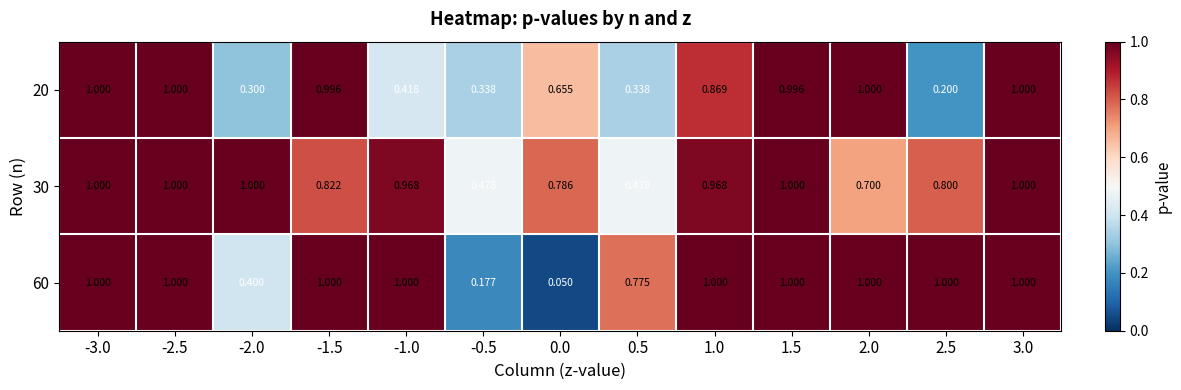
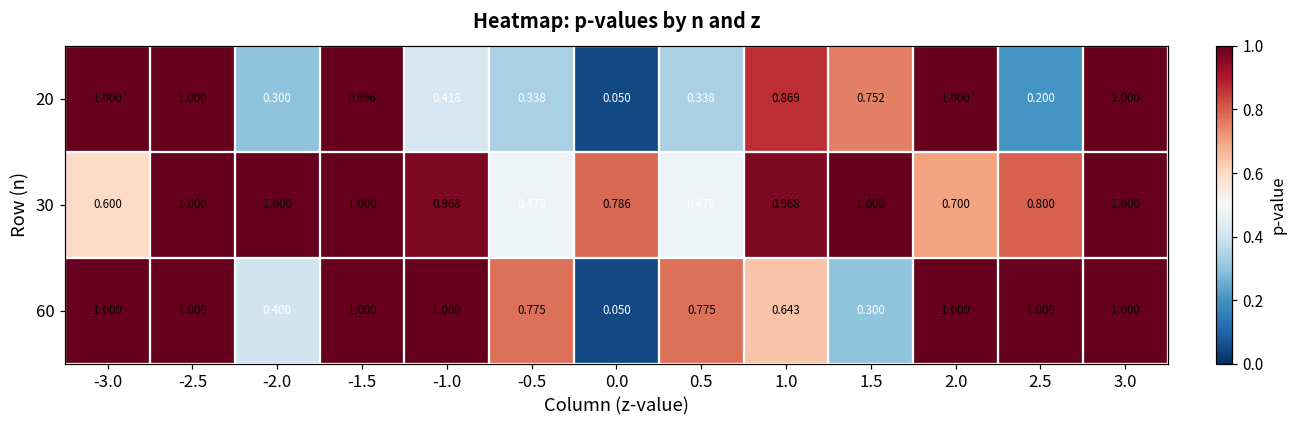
20, 0.0: 0.655 -> 0.050
20, 1.5: 0.996 -> 0.752
30, -3.0: 1.000 -> 0.600
30, -1.5: 0.822 -> 1.000
60, -0.5: 0.177 -> 0.775
60, 1.0: 1.000 -> 0.643
60, 1.5: 1.000 -> 0.300
